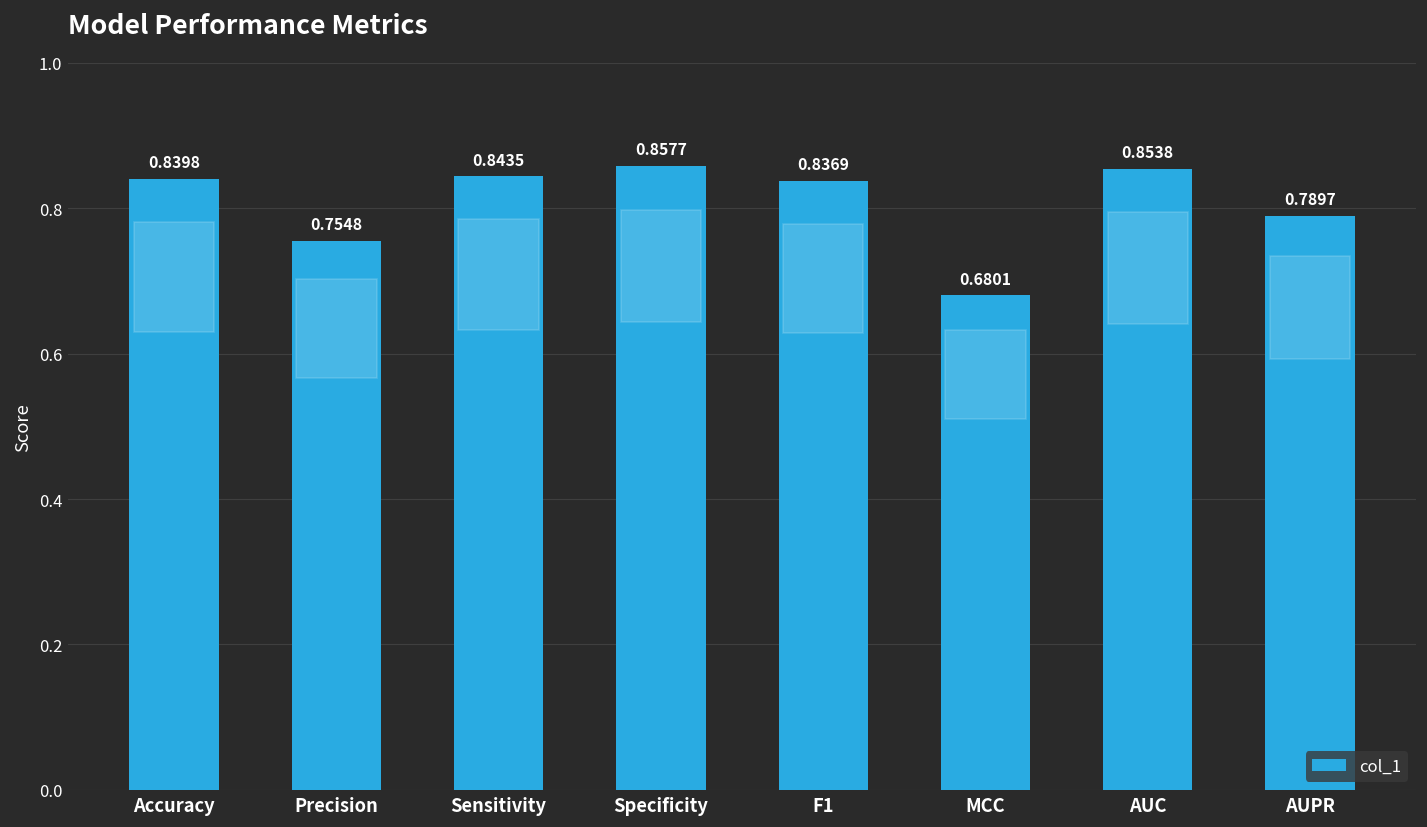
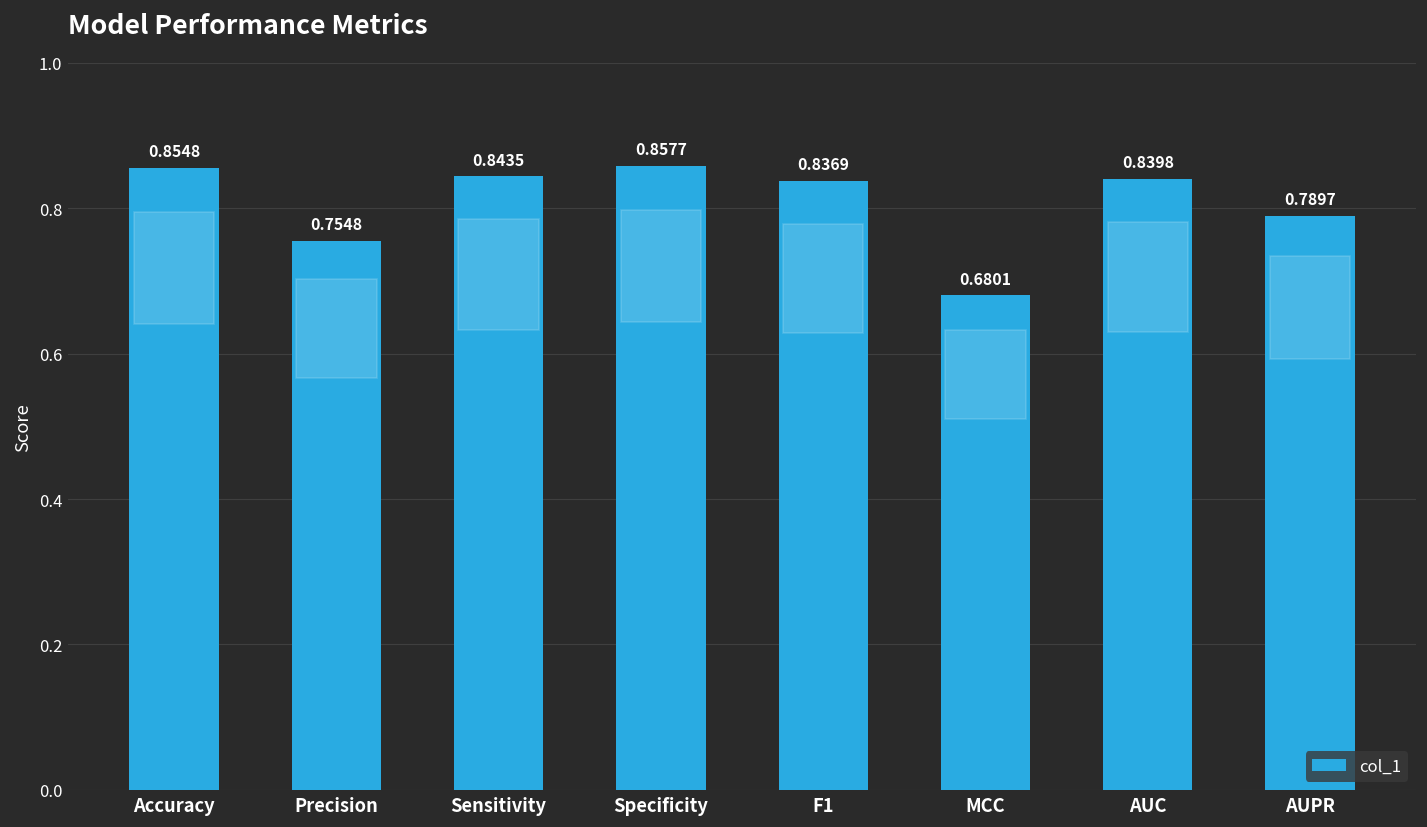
Accuracy: 0.8398 -> 0.8548
AUC: 0.8538 -> 0.8398
